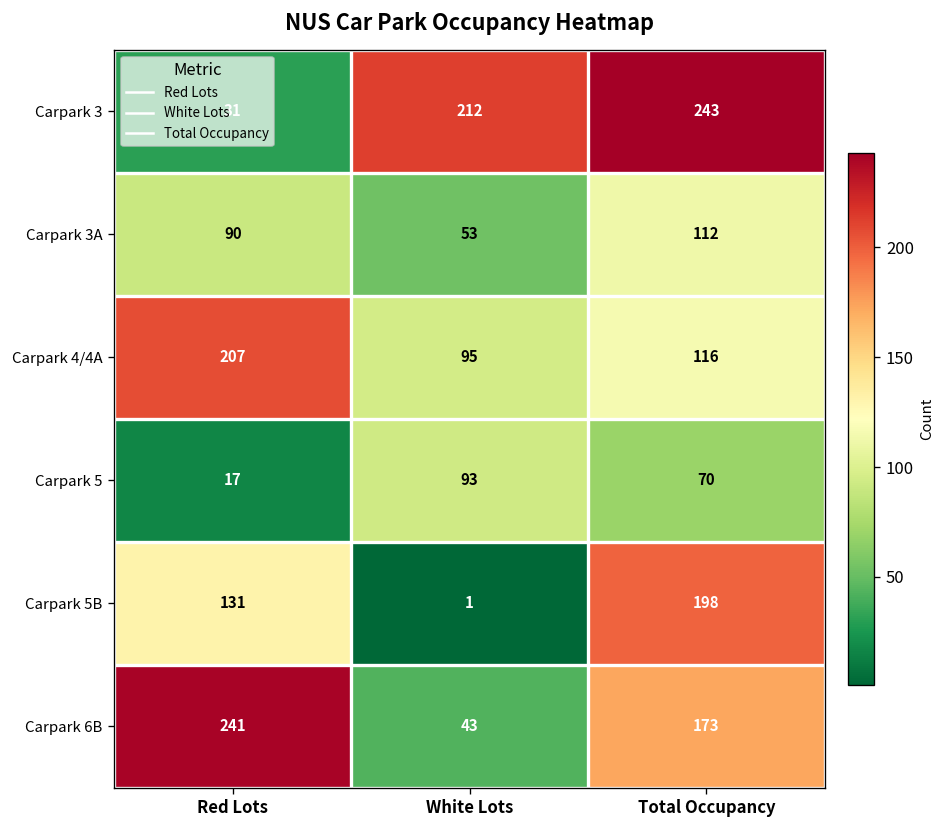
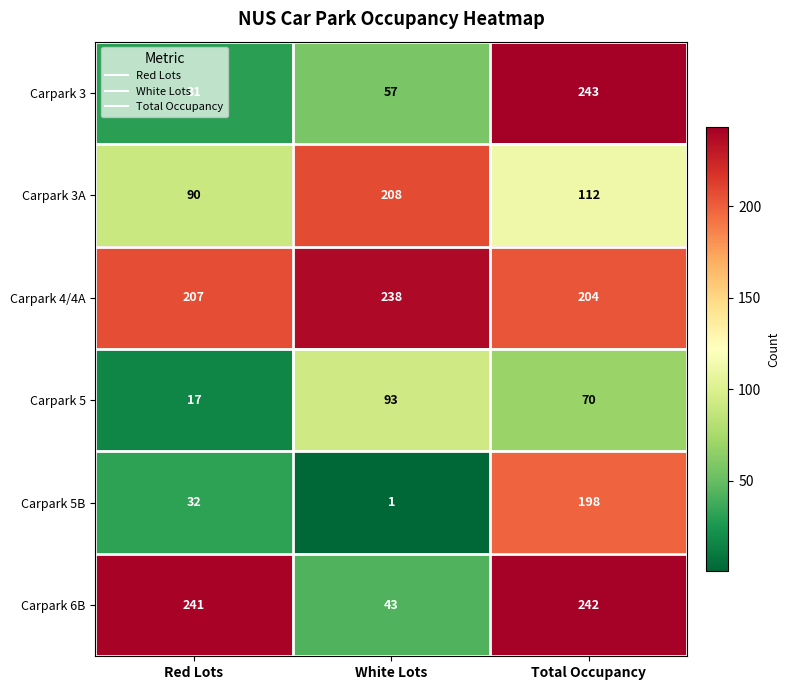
Carpark 3, White Lots: 212 -> 57
Carpark 3A, White Lots: 53 -> 208
Carpark 4/4A, White Lots: 95 -> 238
Carpark 4/4A, Total Occupancy: 116 -> 204
Carpark 5B, Red Lots: 131 -> 32
Carpark 6B, Total Occupancy: 173 -> 242
